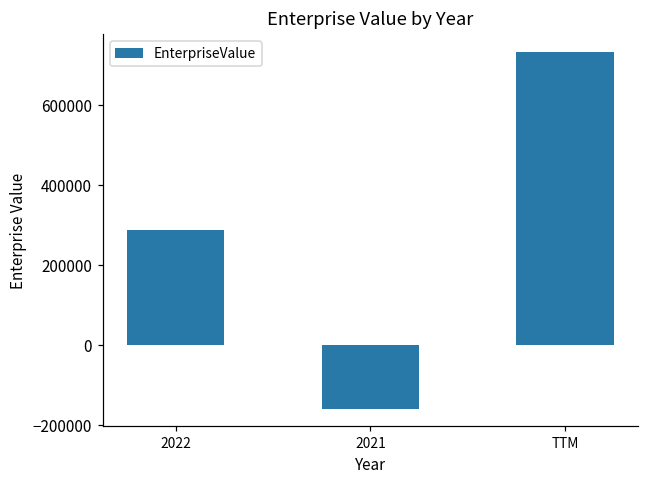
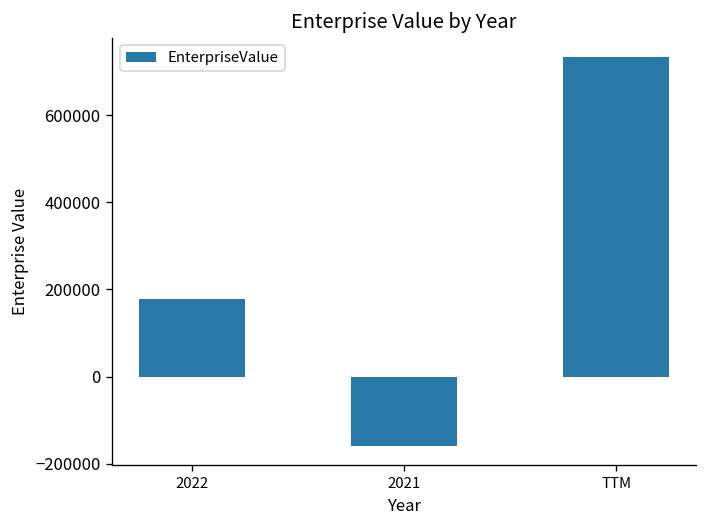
2022: 290000 -> 180000
